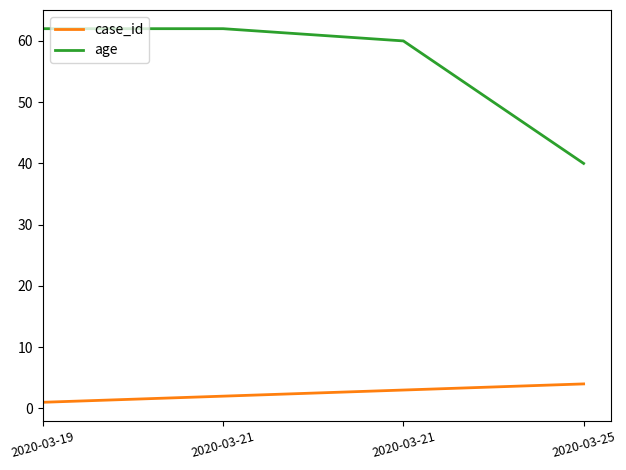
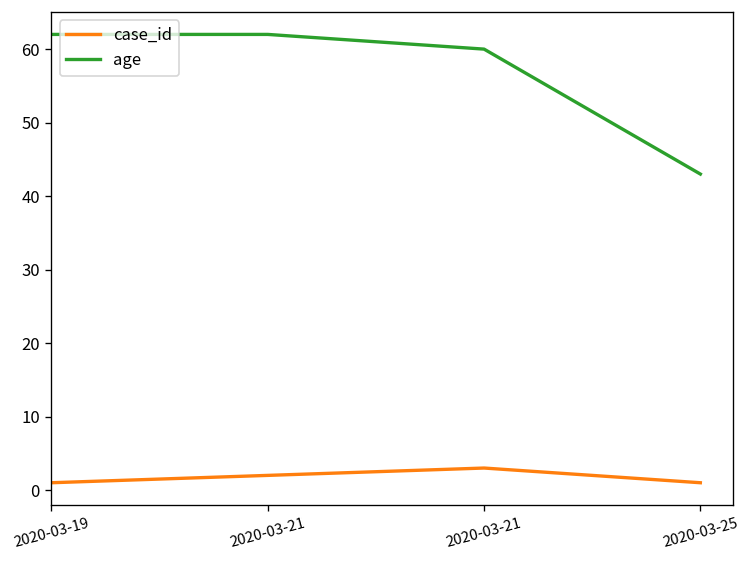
case_id, 2020-03-25: 4 -> 1
age, 2020-03-25: 40 -> 43
